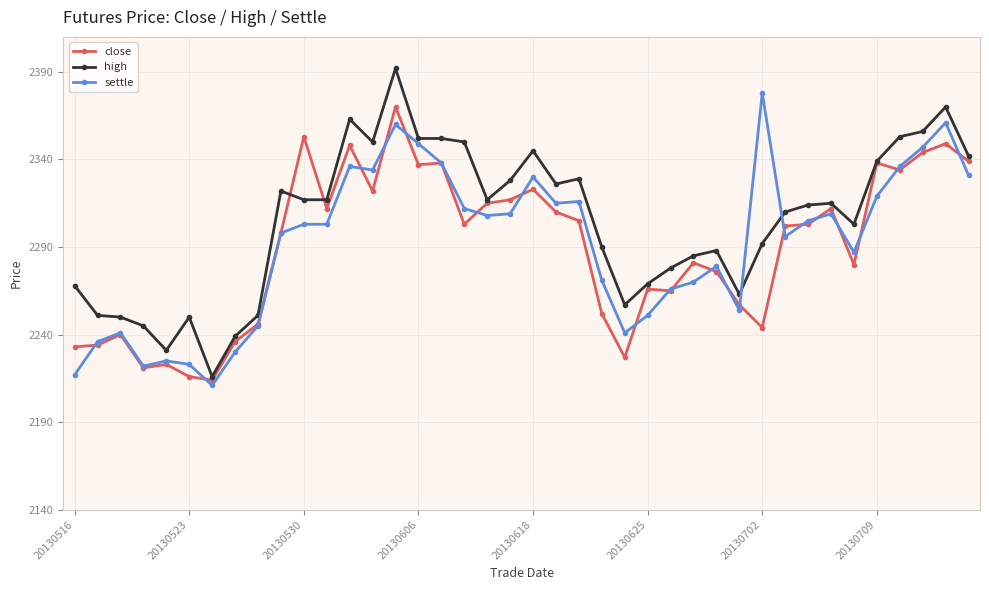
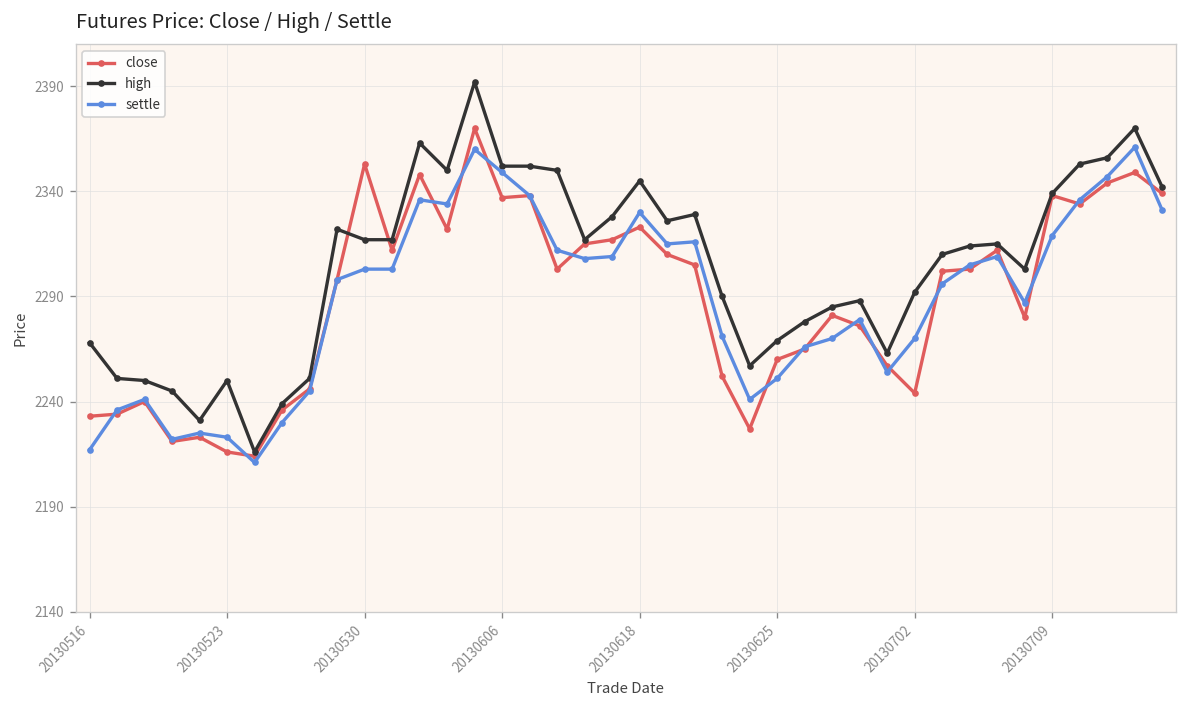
close, 20130625: 2266 -> 2260
settle, 20130702: 2378 -> 2270
